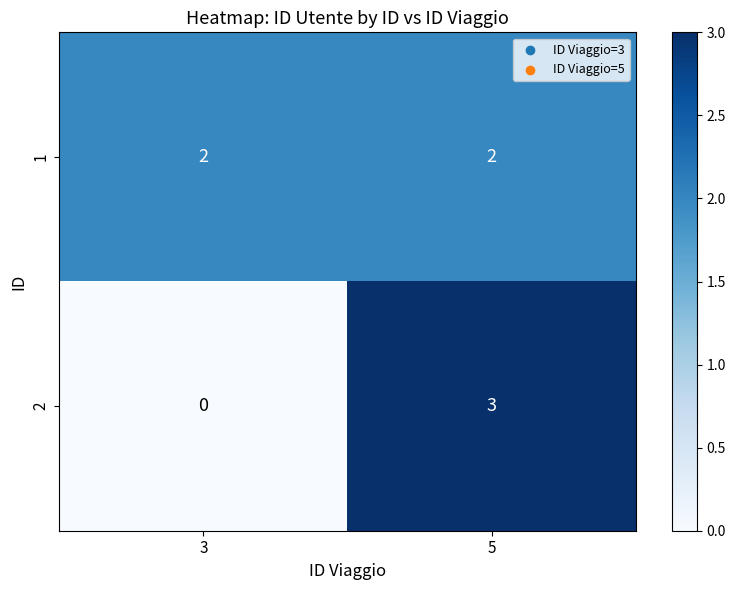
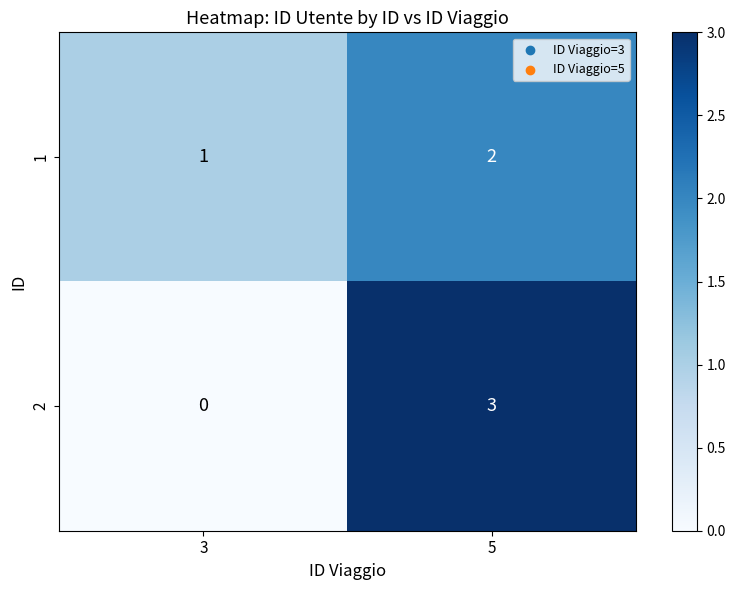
1, 3: 2 -> 1
